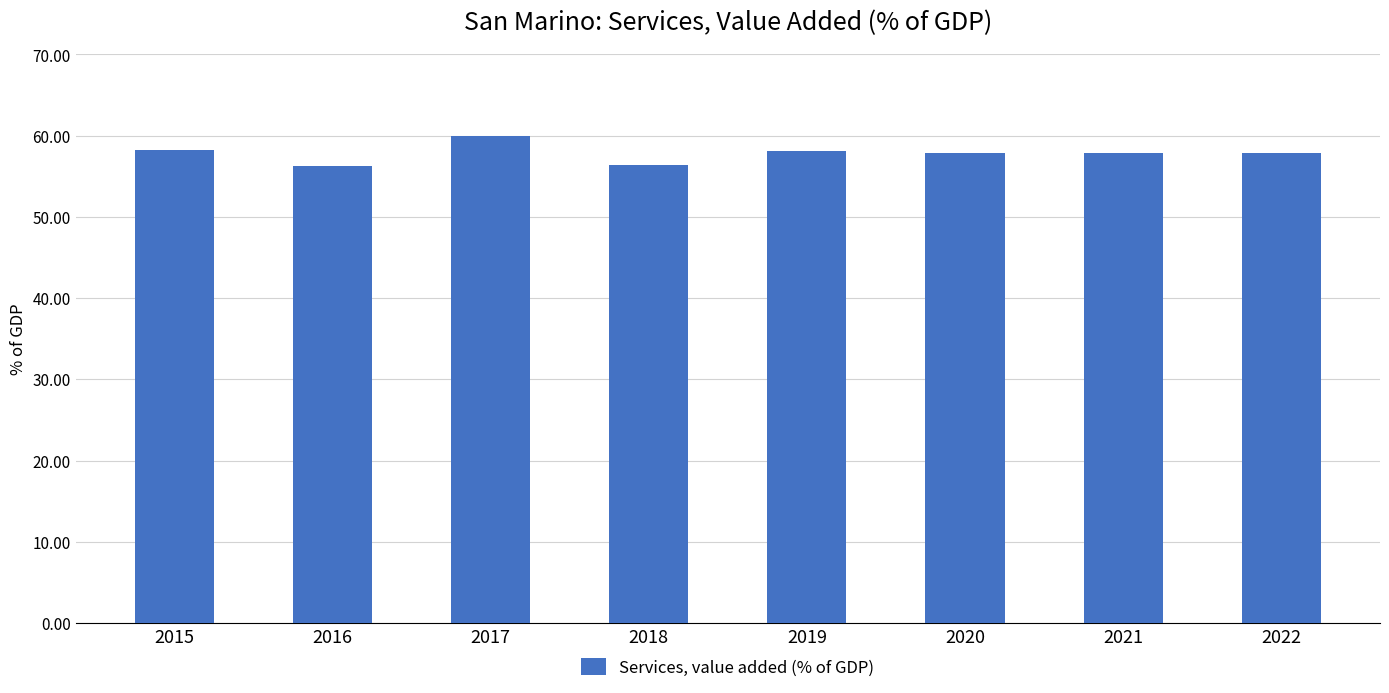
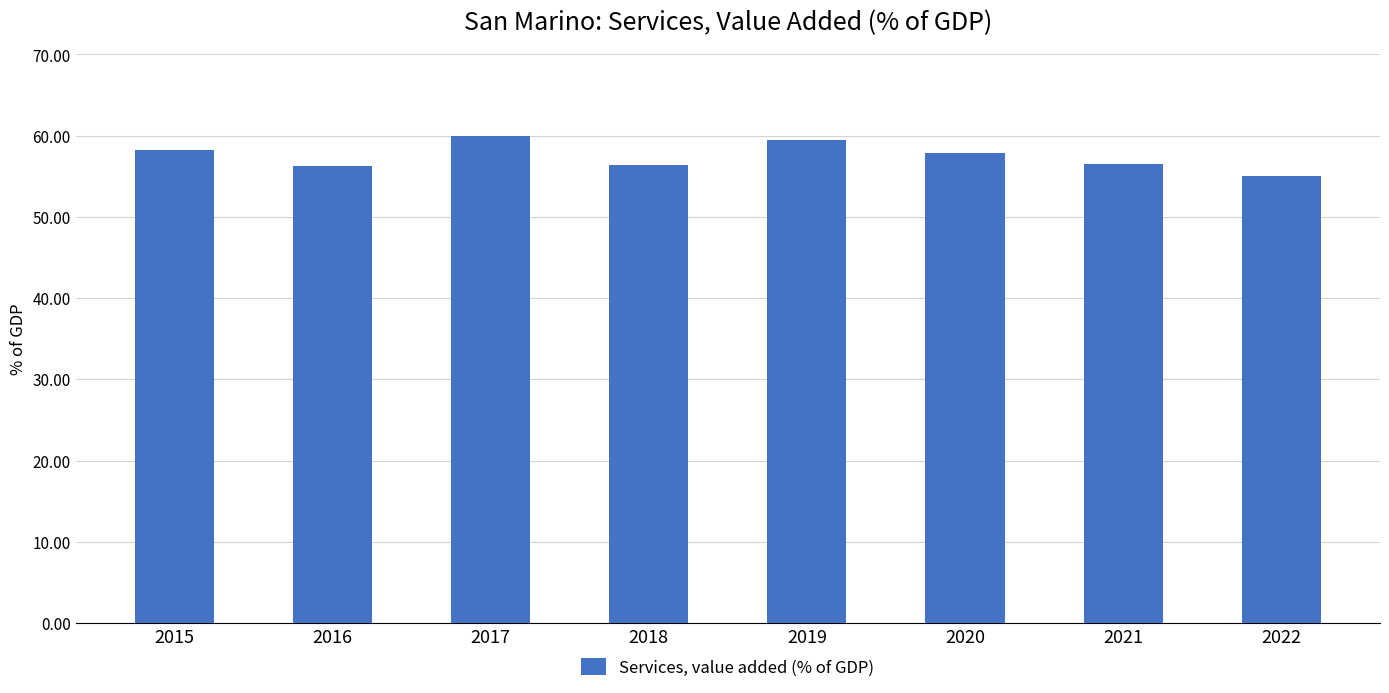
2019: 58 -> 59
2021: 58 -> 57
2022: 58 -> 55
